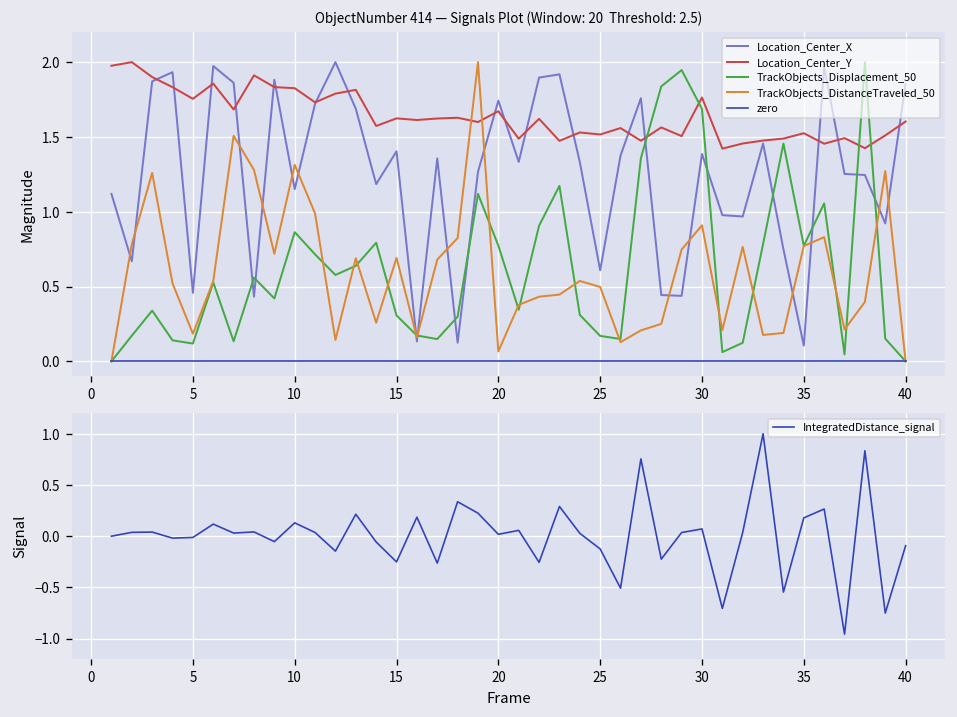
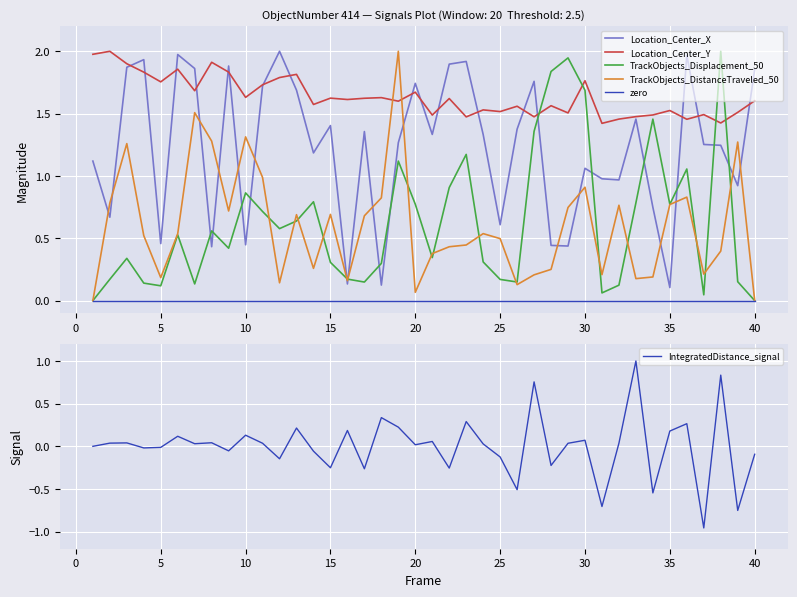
ObjectNumber 414 — Signals Plot (Window: 20 Threshold: 2.5), Location_Center_X, 10: 1.15 -> 0.45
ObjectNumber 414 — Signals Plot (Window: 20 Threshold: 2.5), Location_Center_Y, 10: 1.83 -> 1.63
ObjectNumber 414 — Signals Plot (Window: 20 Threshold: 2.5), Location_Center_X, 30: 1.39 -> 1.06
